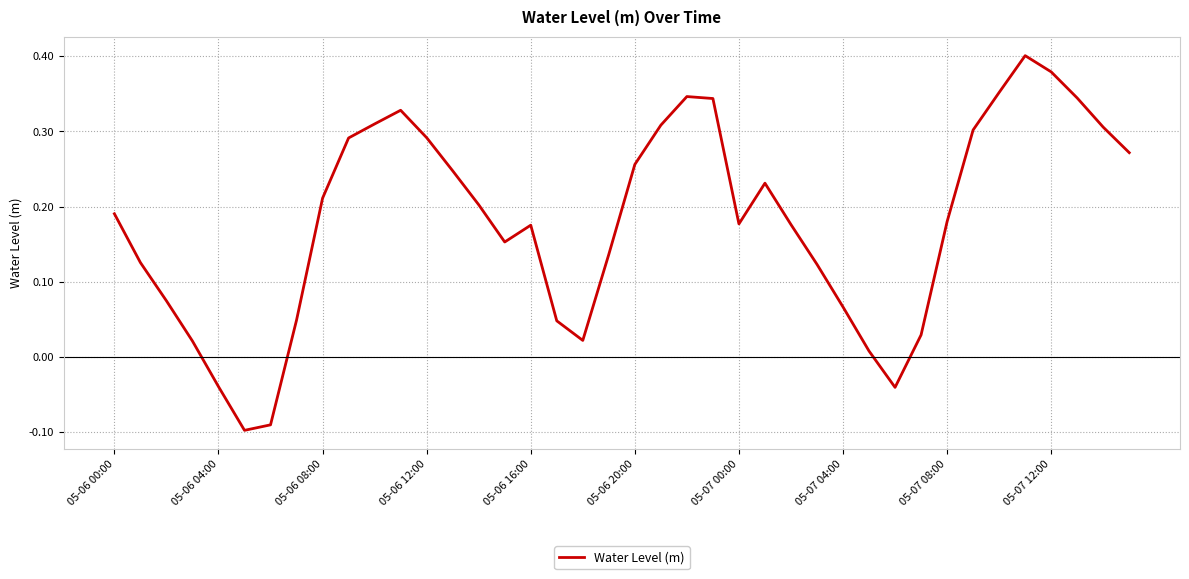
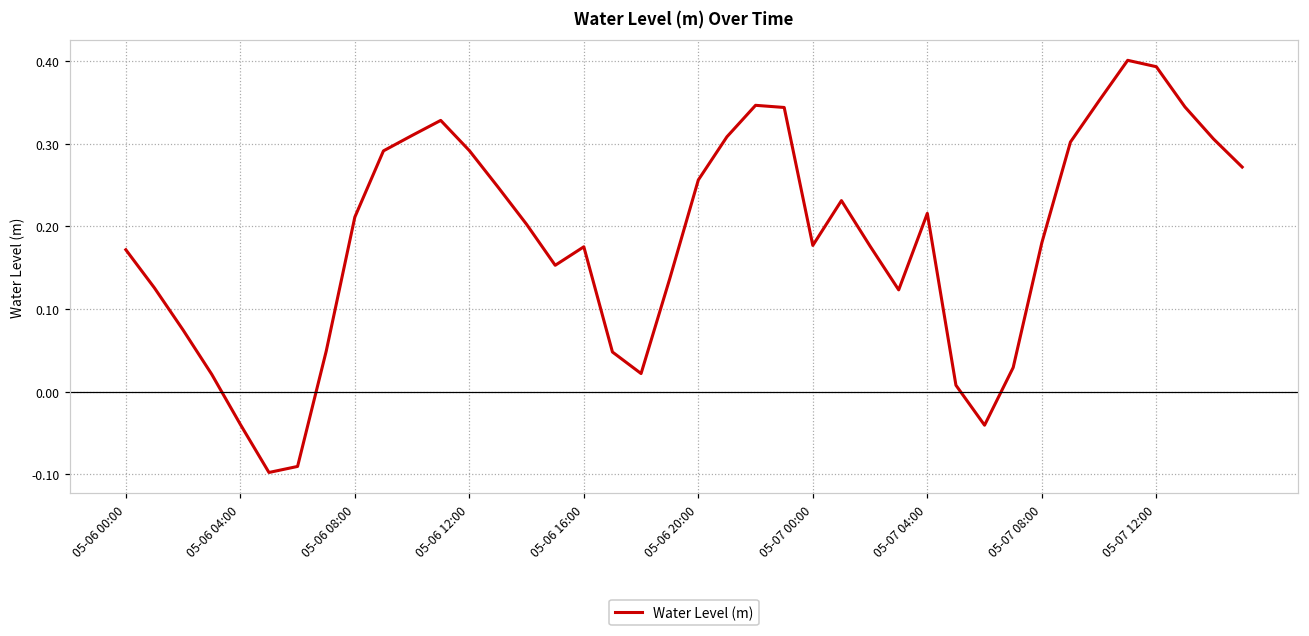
05-06 00:00: 0.19 -> 0.17
05-07 04:00: 0.07 -> 0.22
05-07 12:00: 0.38 -> 0.39
